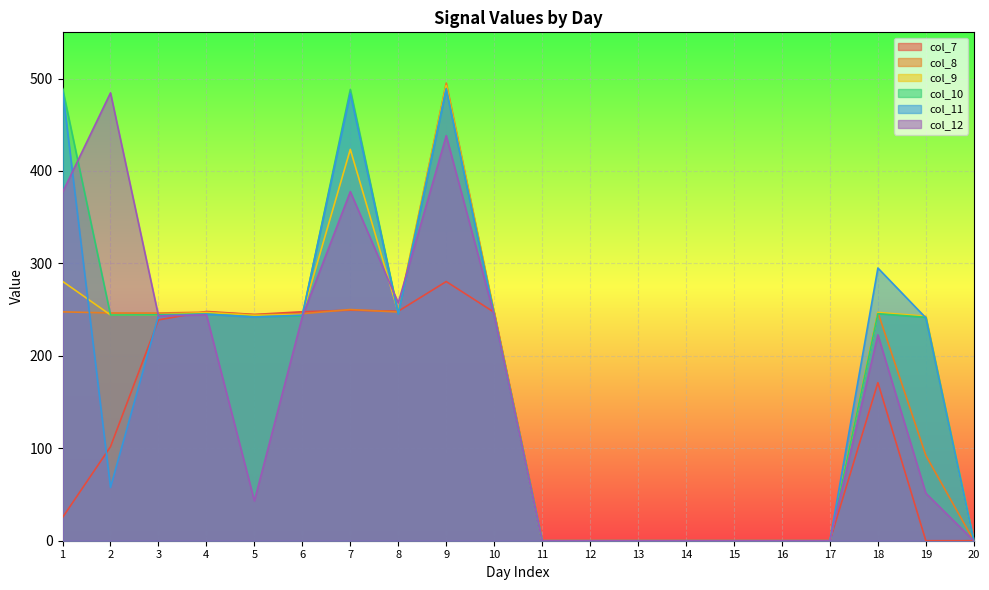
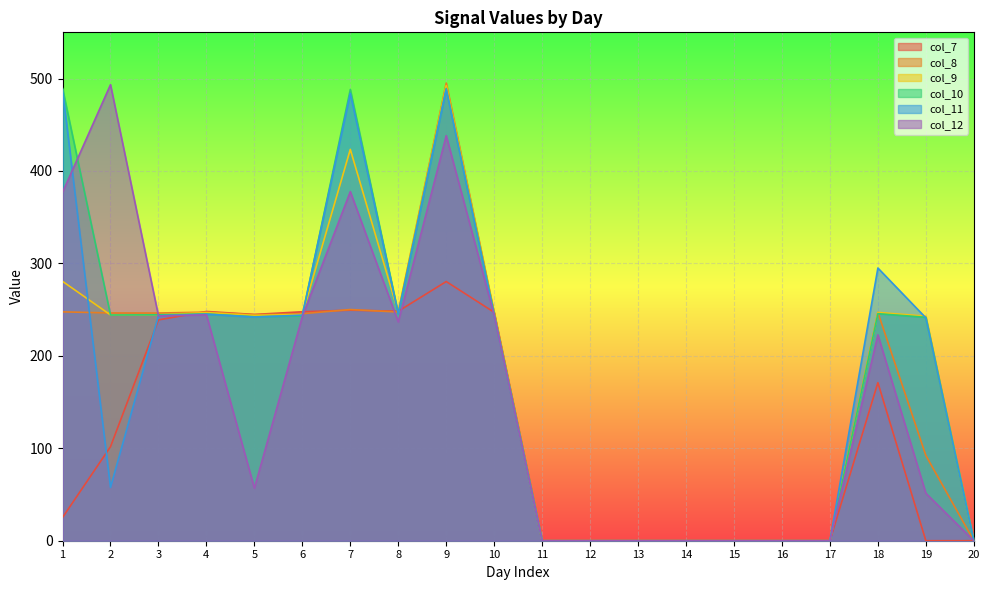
col_12, 2: 480 -> 490
col_12, 5: 40 -> 60
col_12, 8: 260 -> 240
